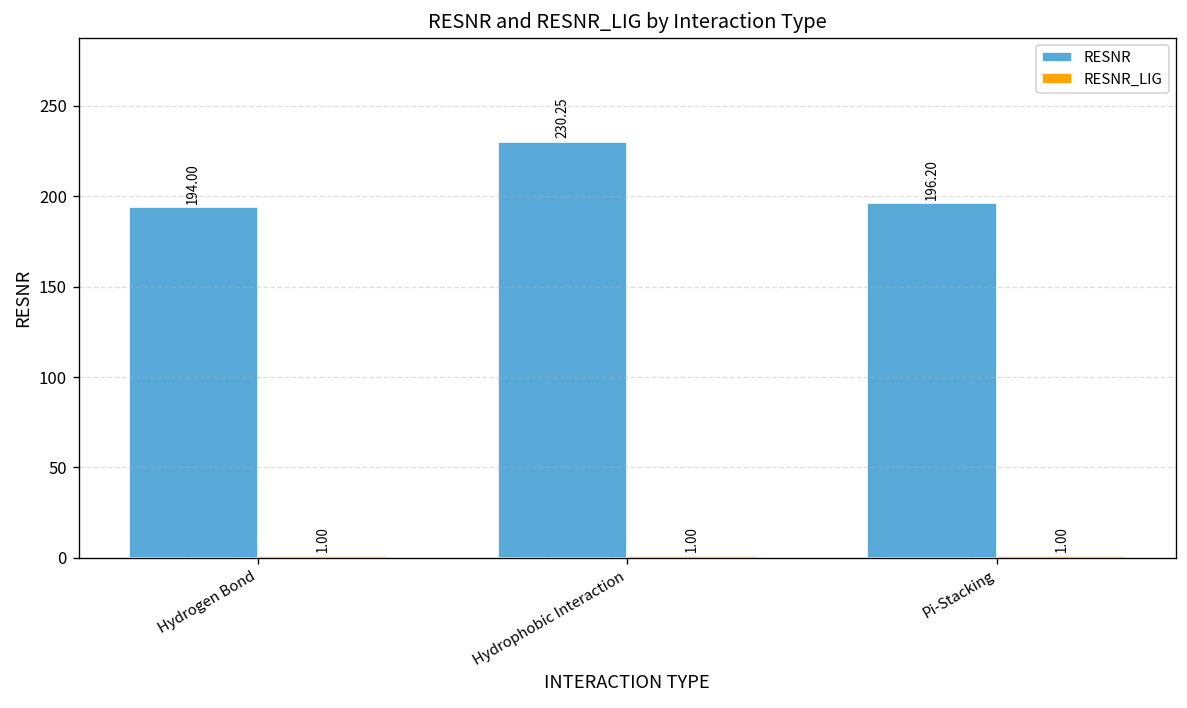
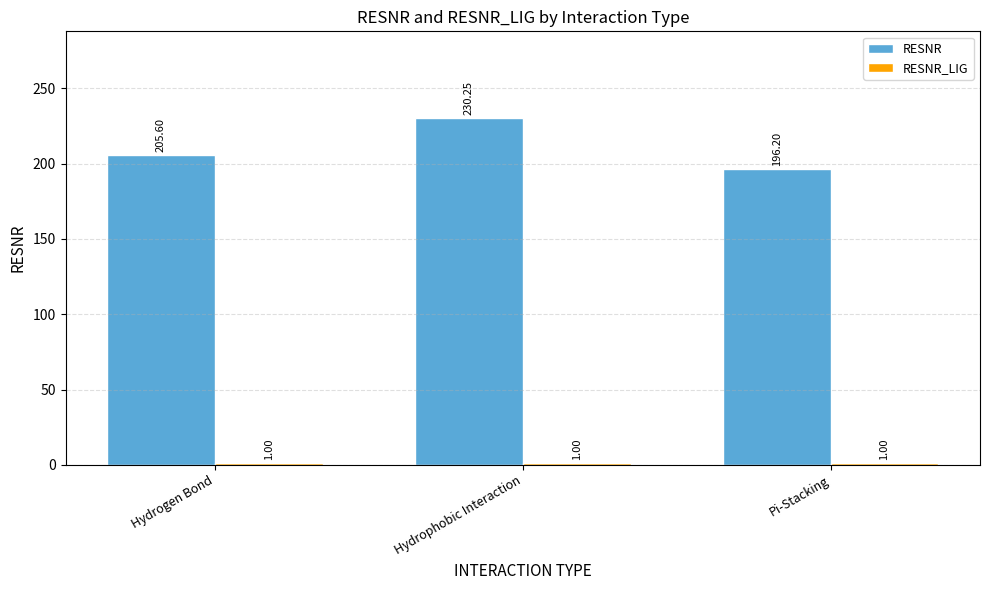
RESNR, Hydrogen Bond: 194.00 -> 205.60
